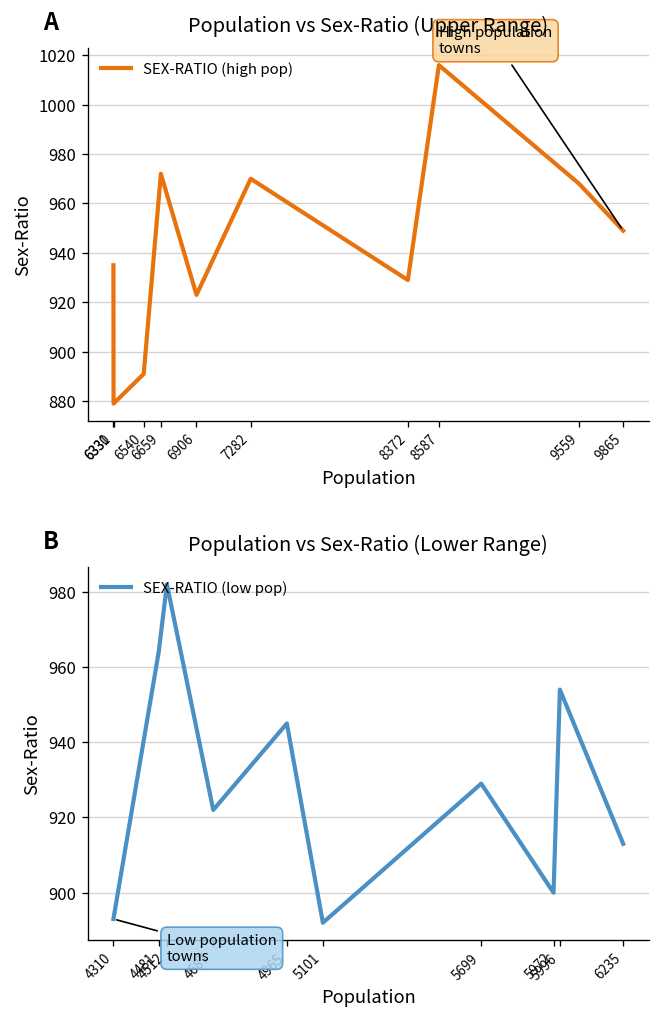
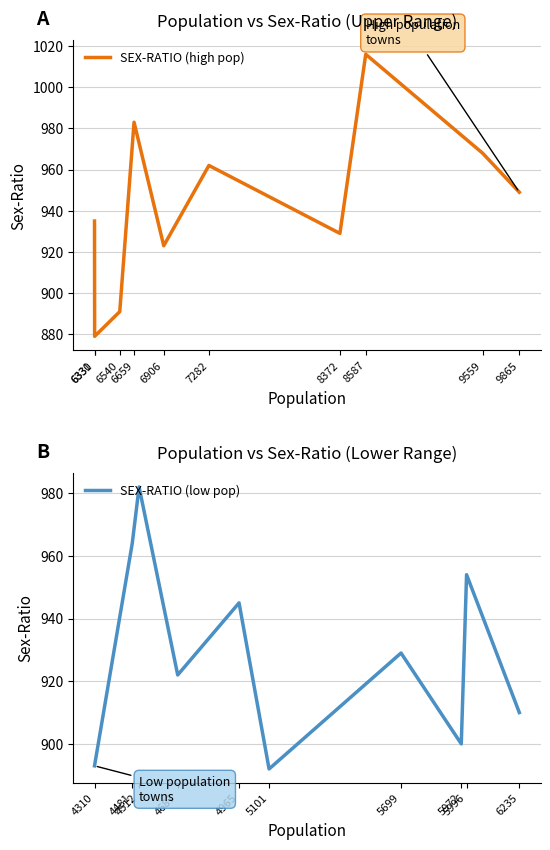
Population vs Sex-Ratio (Upper Range), 6659: 972 -> 983
Population vs Sex-Ratio (Upper Range), 7282: 970 -> 962
Population vs Sex-Ratio (Lower Range), 6235: 913 -> 910
